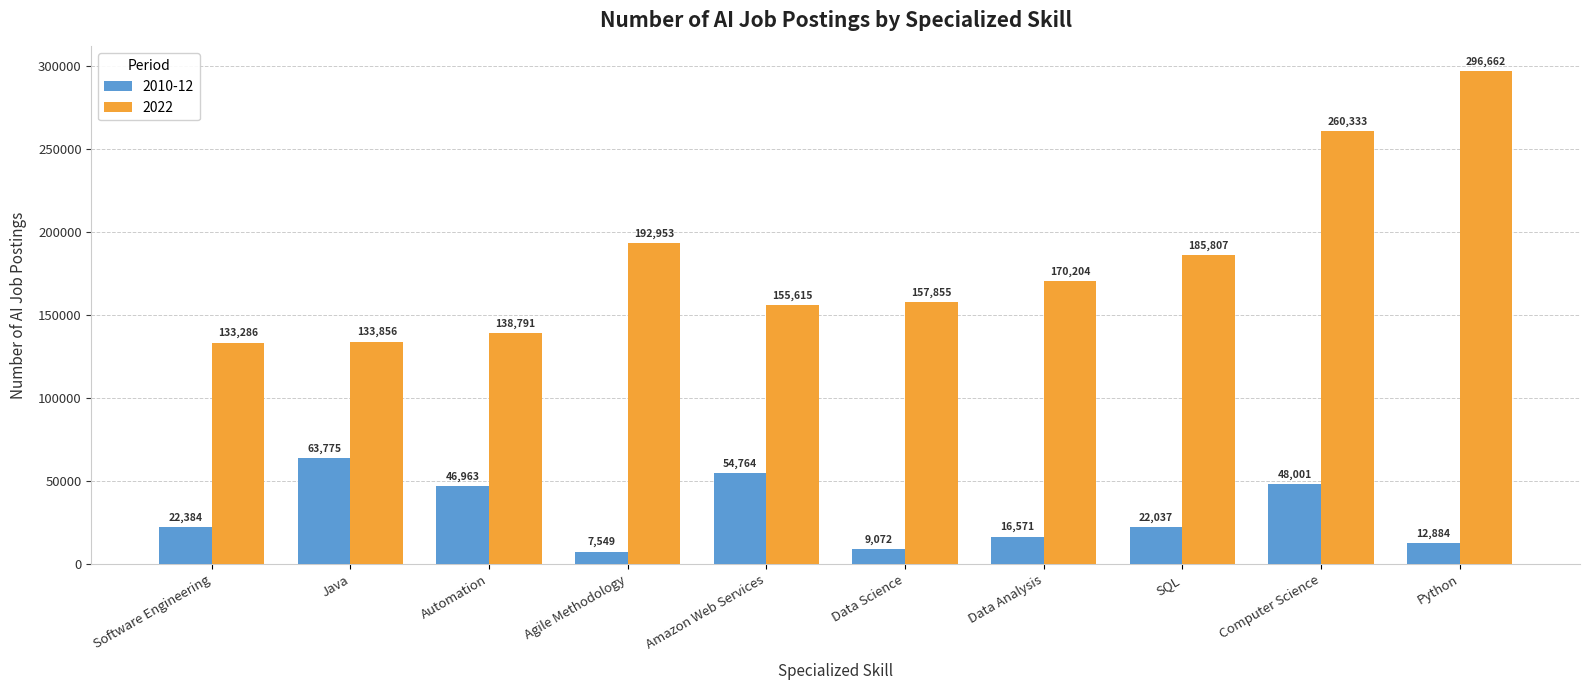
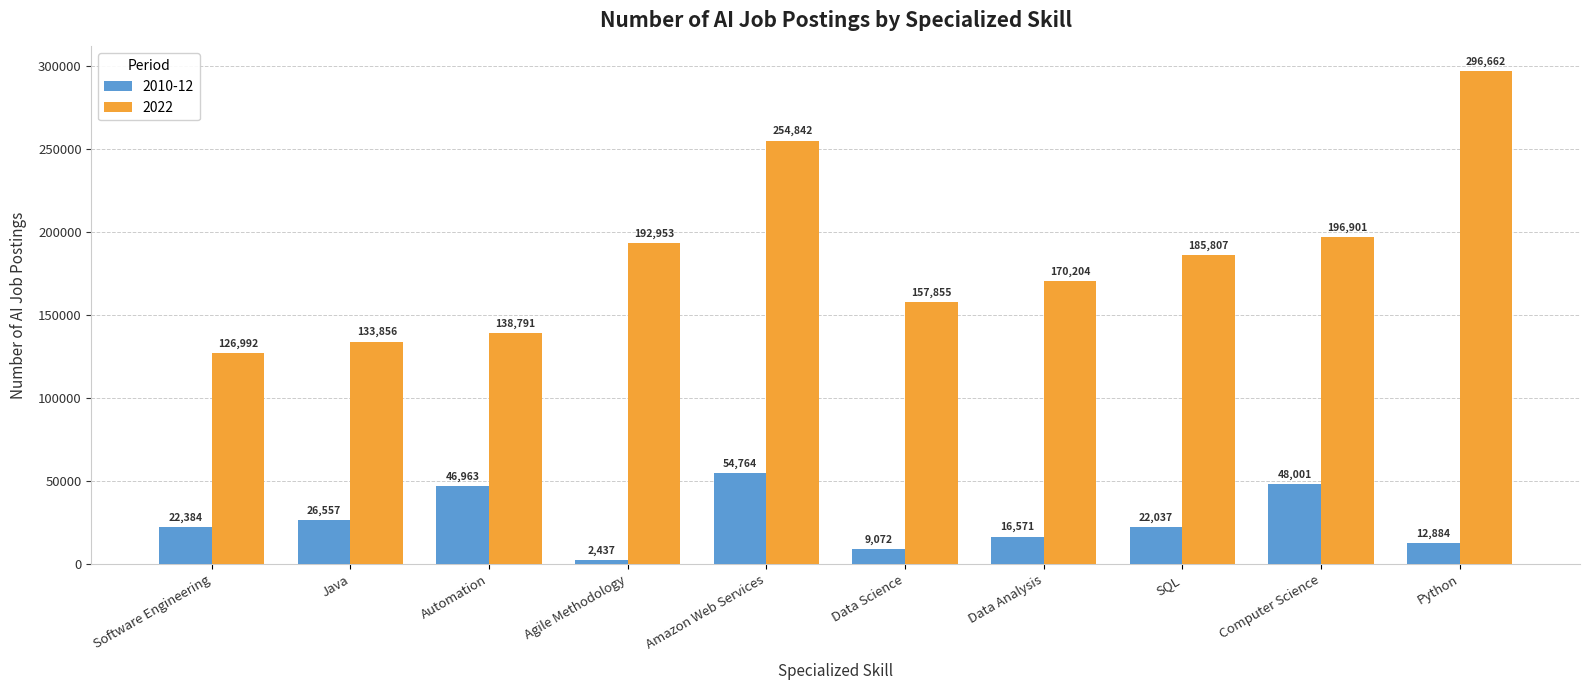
2022, Software Engineering: 133,286 -> 126,992
2010-12, Java: 63,775 -> 26,557
2010-12, Agile Methodology: 7,549 -> 2,437
2022, Amazon Web Services: 155,615 -> 254,842
2022, Computer Science: 260,333 -> 196,901
